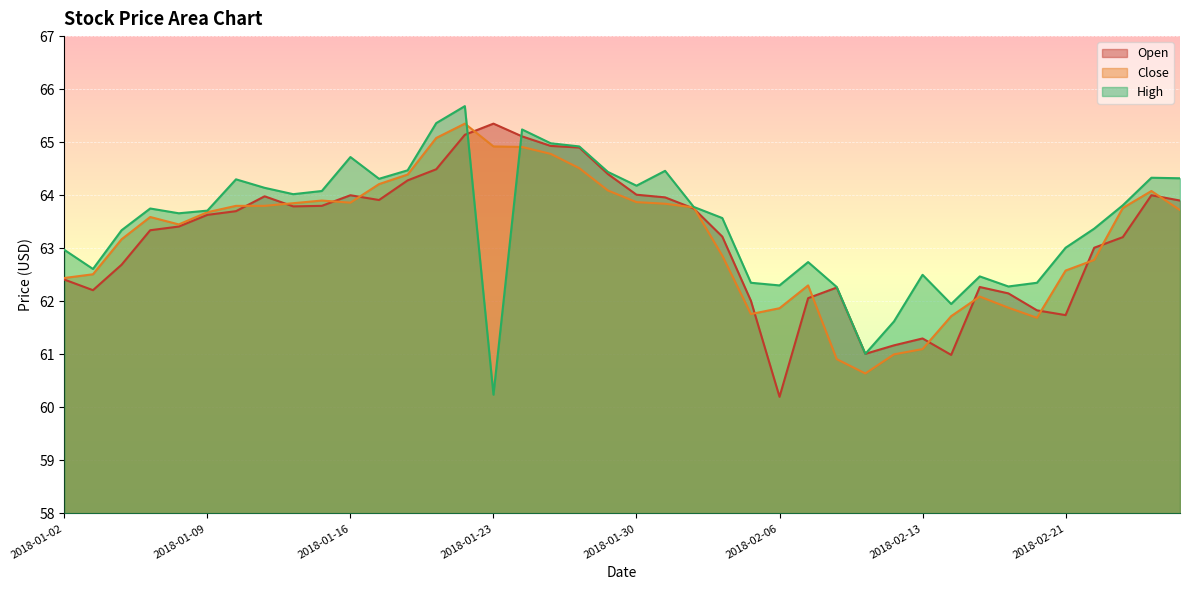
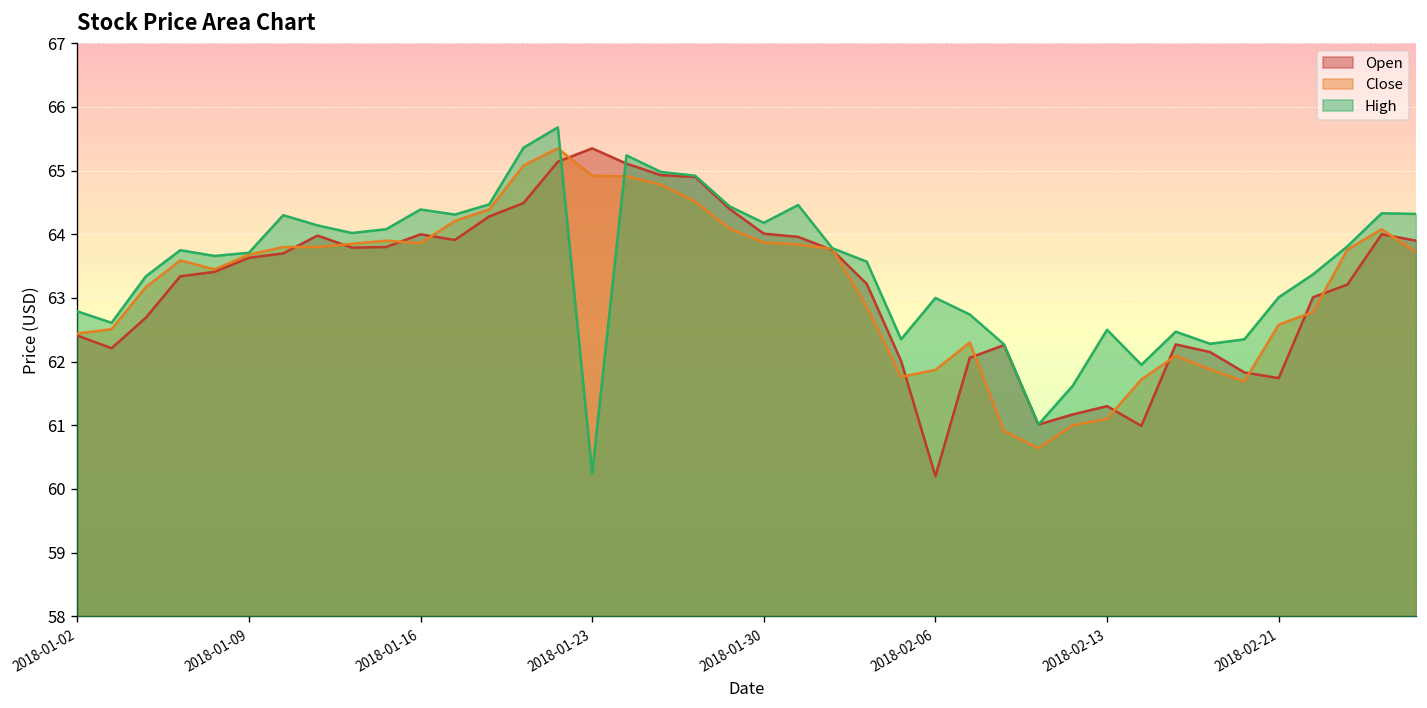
High, 2018-01-02: 63.0 -> 62.8
High, 2018-01-16: 64.7 -> 64.4
High, 2018-02-06: 62.3 -> 63.0
